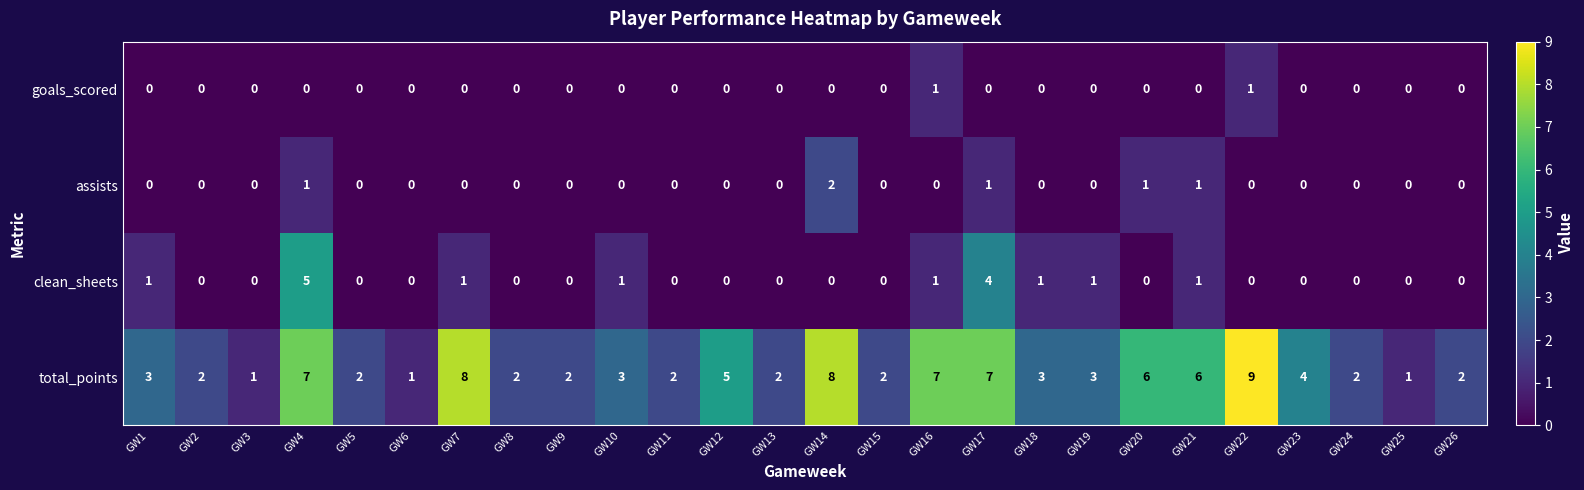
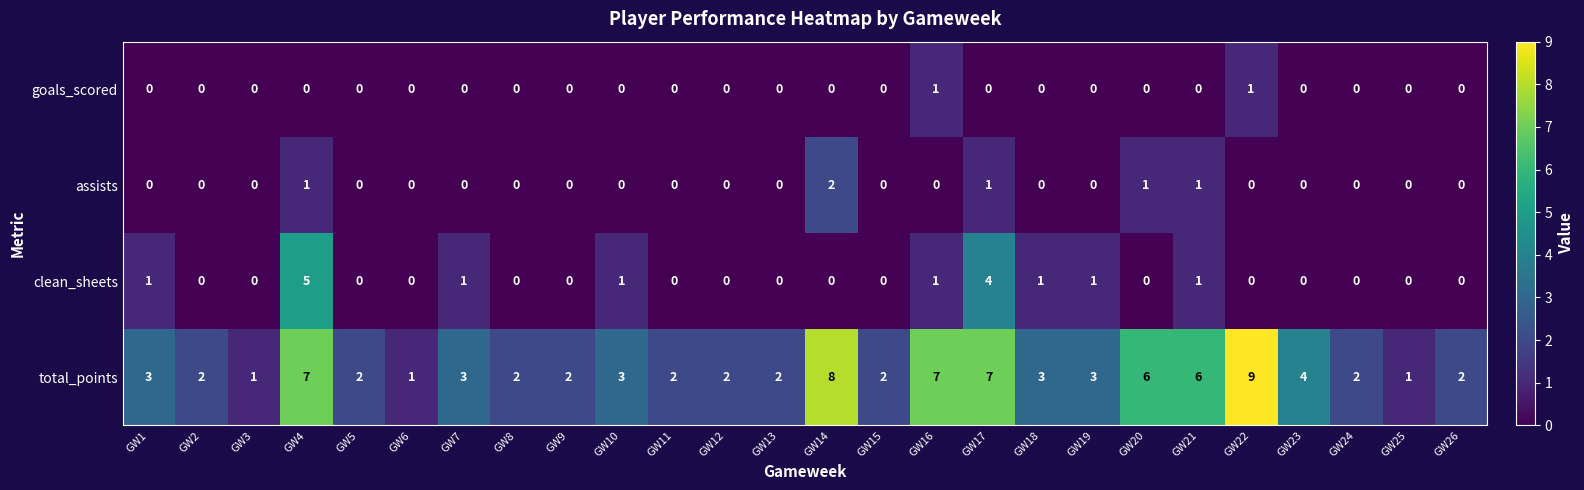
total_points, GW7: 8 -> 3
total_points, GW12: 5 -> 2
